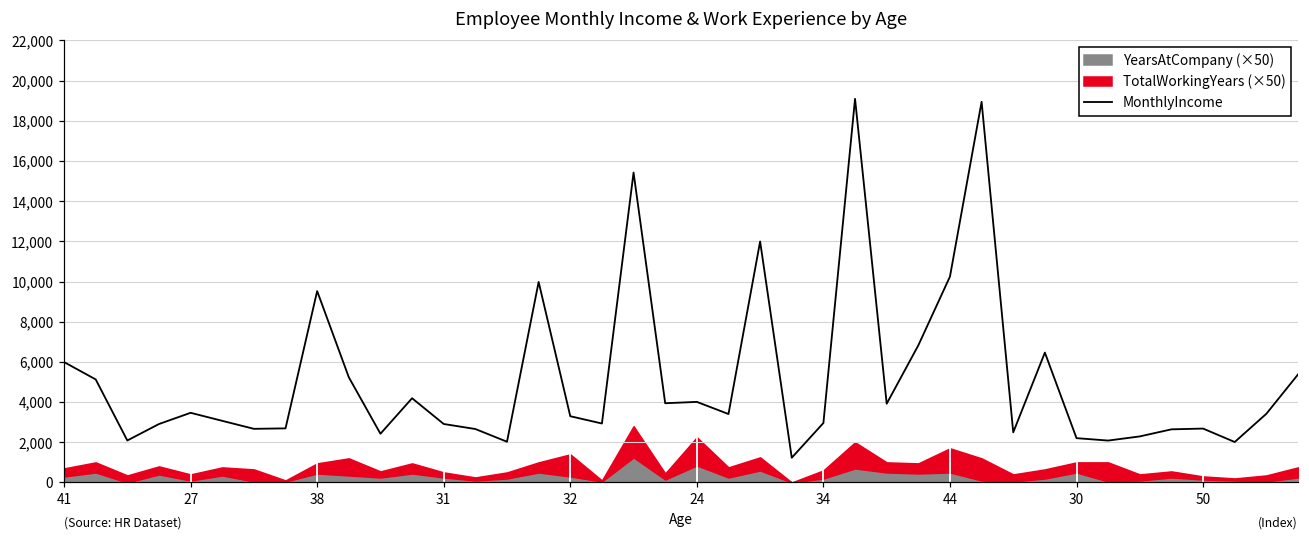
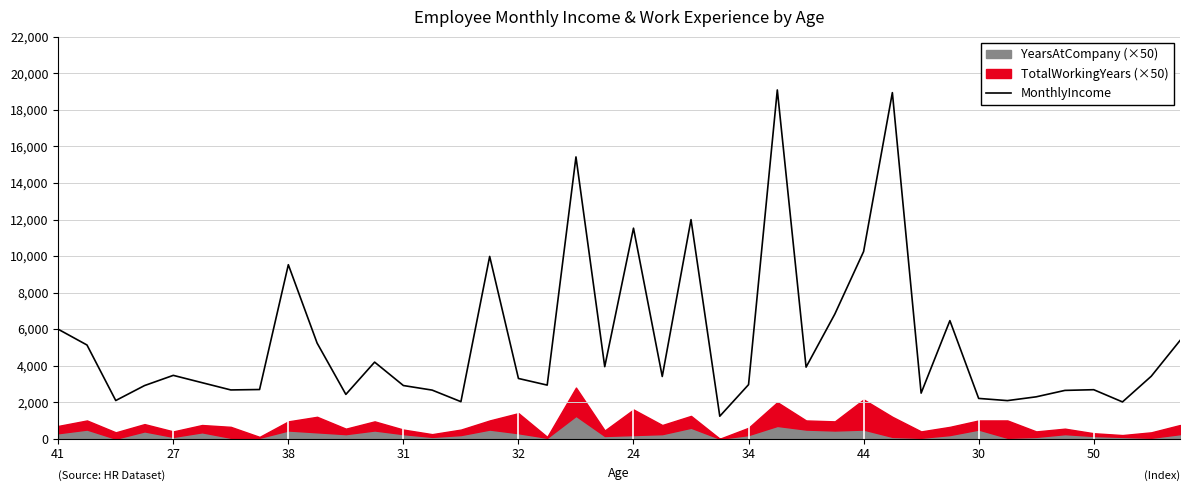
MonthlyIncome, 24: 4,000 -> 11,500
YearsAtCompany (×50), 24: 900 -> 200
TotalWorkingYears (×50), 44: 1,200 -> 1,700
